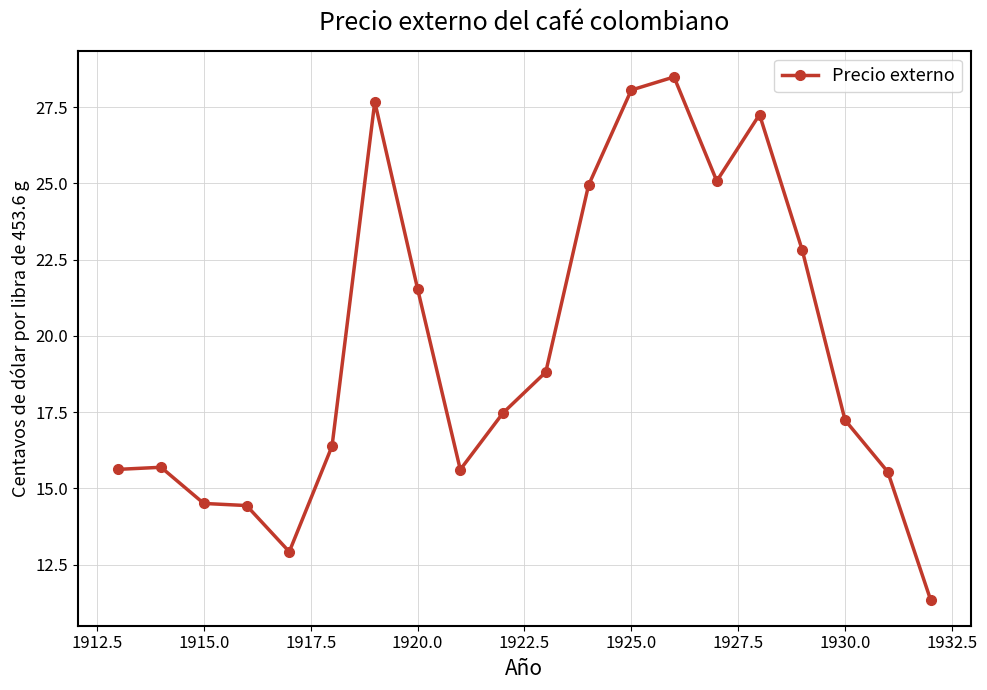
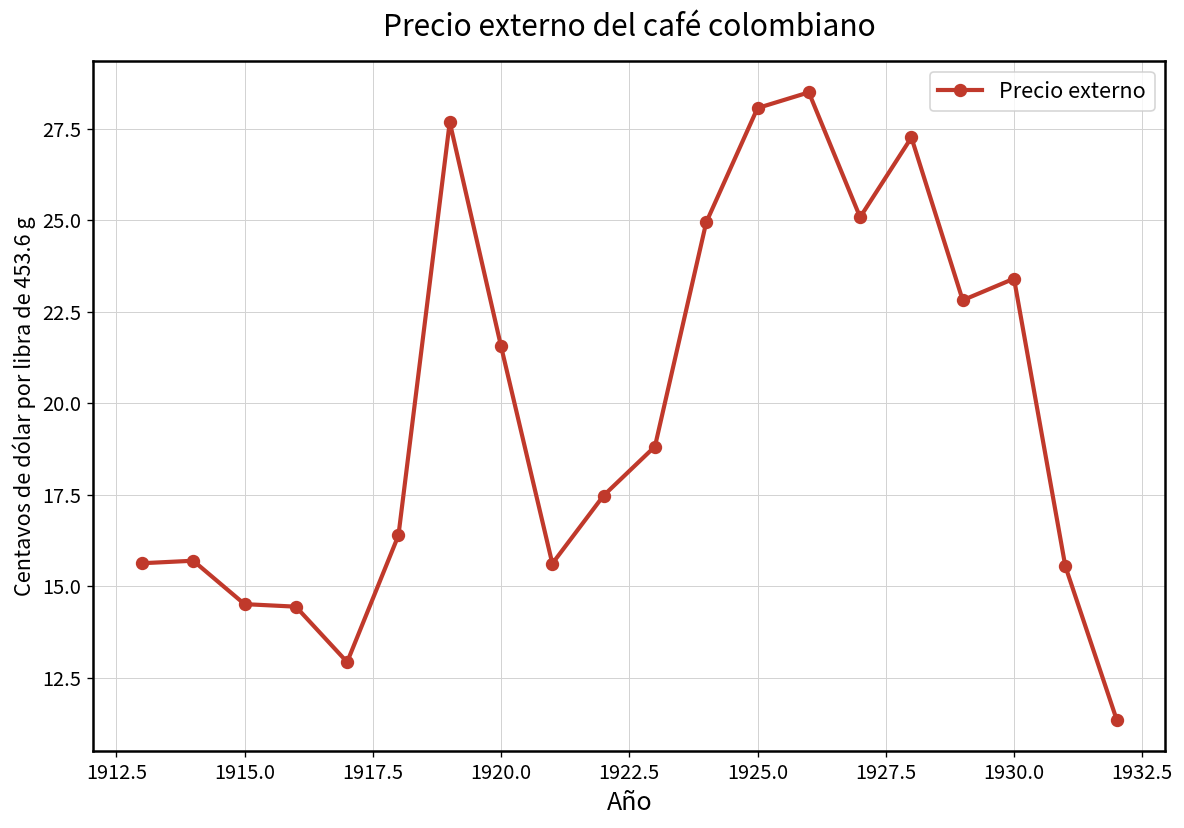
1930.0: 17.2 -> 23.4
